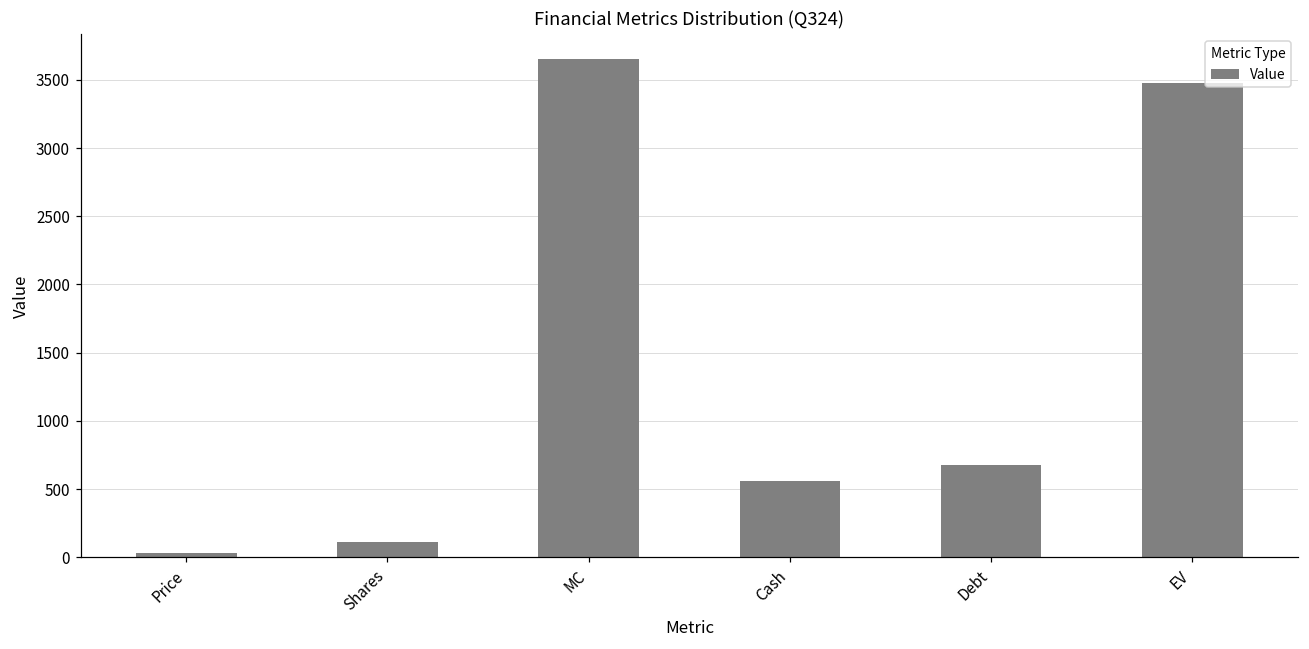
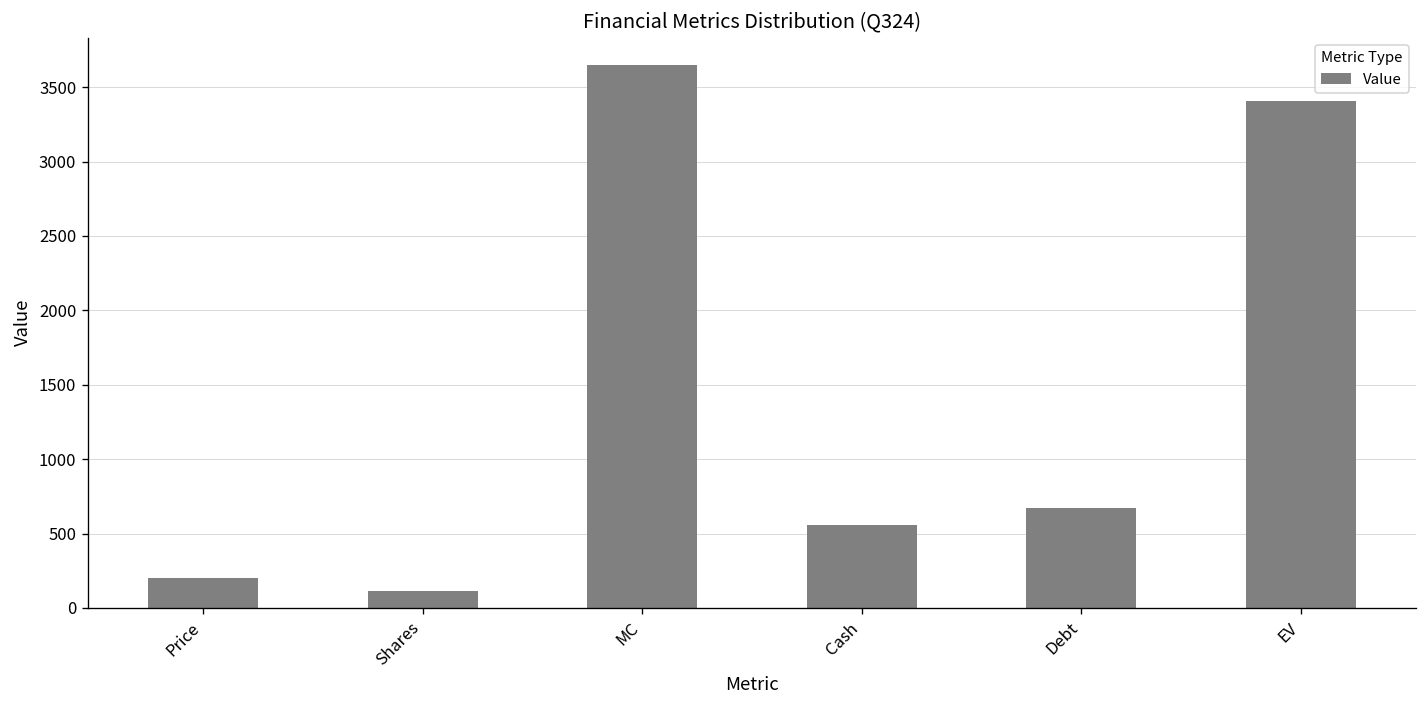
Price: 30 -> 200
EV: 3480 -> 3410
